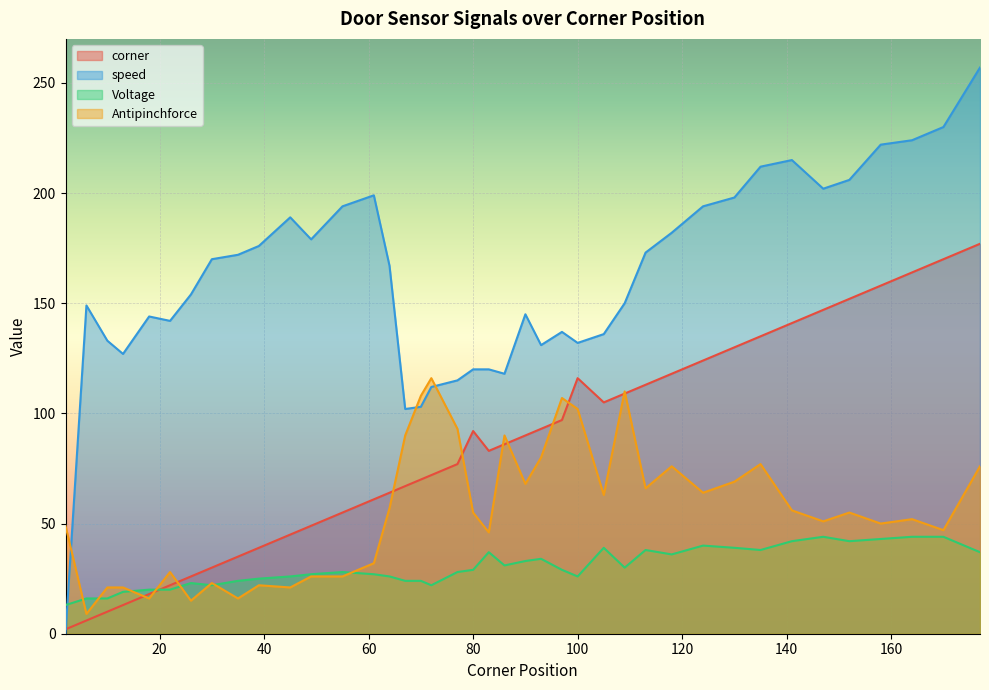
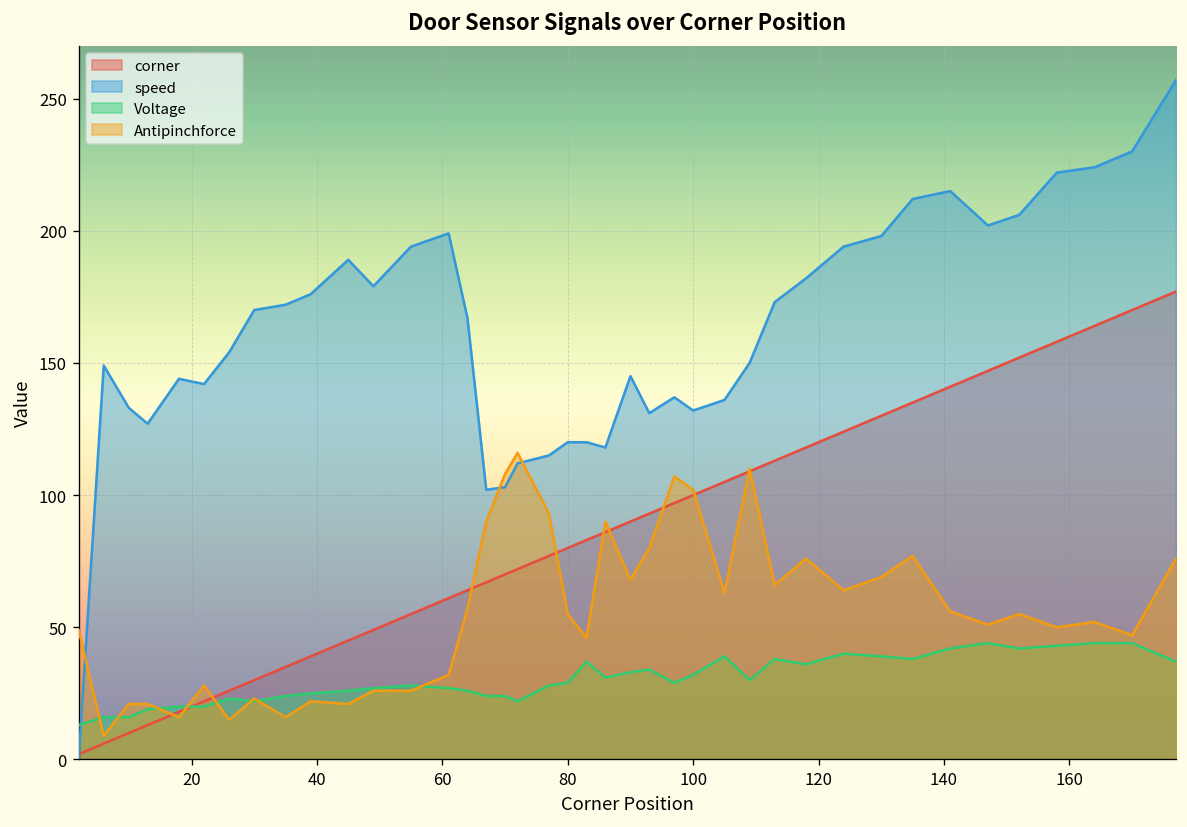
corner, 80: 92 -> 80
corner, 100: 116 -> 100
Voltage, 100: 26 -> 32
